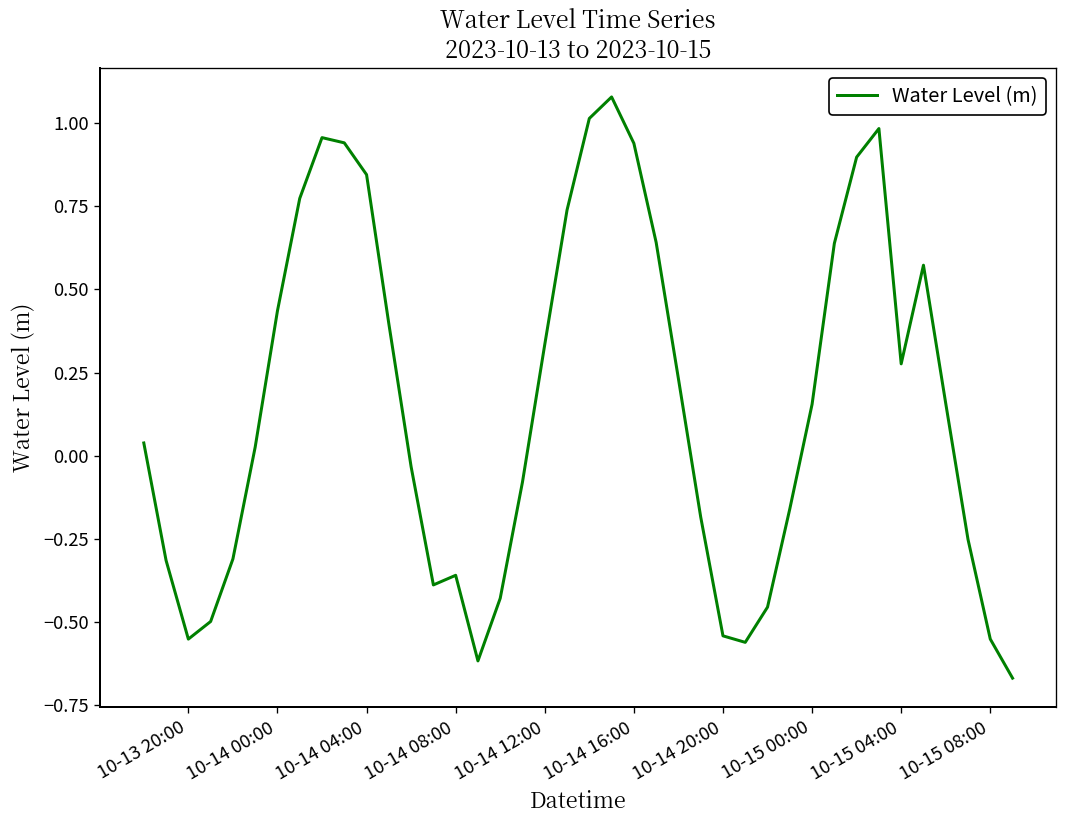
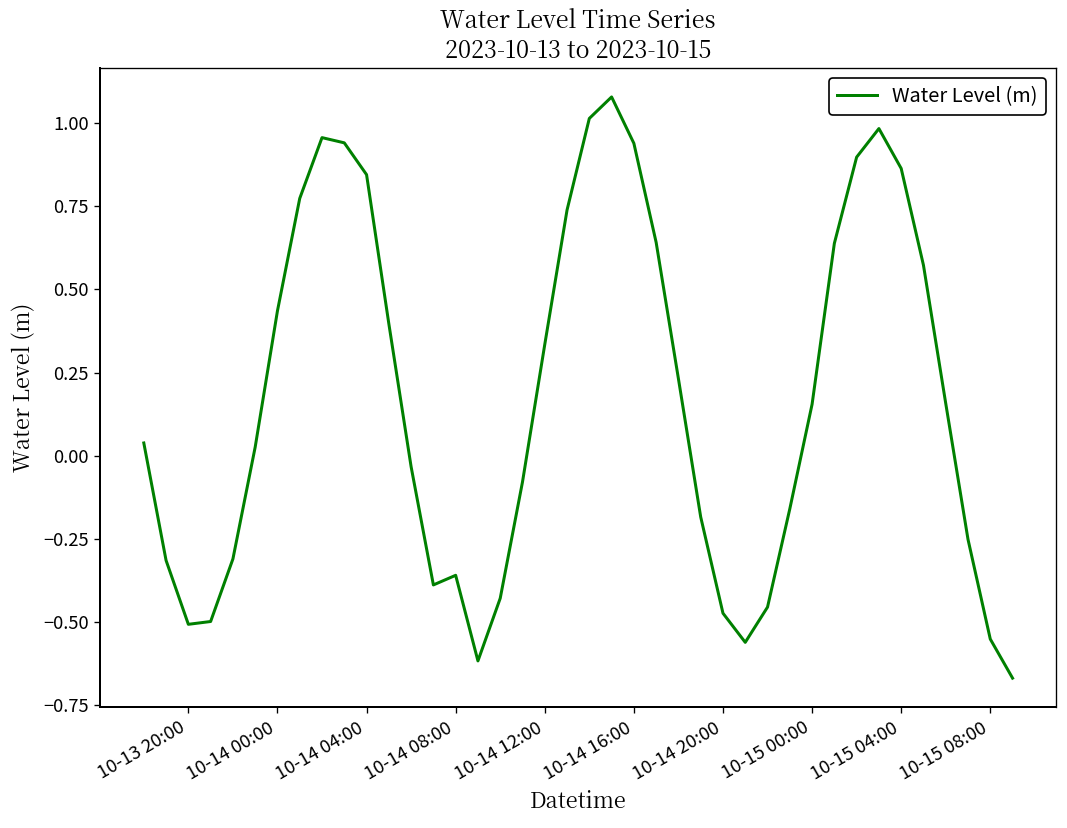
10-13 20:00: -0.55 -> -0.51
10-14 20:00: -0.54 -> -0.47
10-15 04:00: 0.28 -> 0.86
